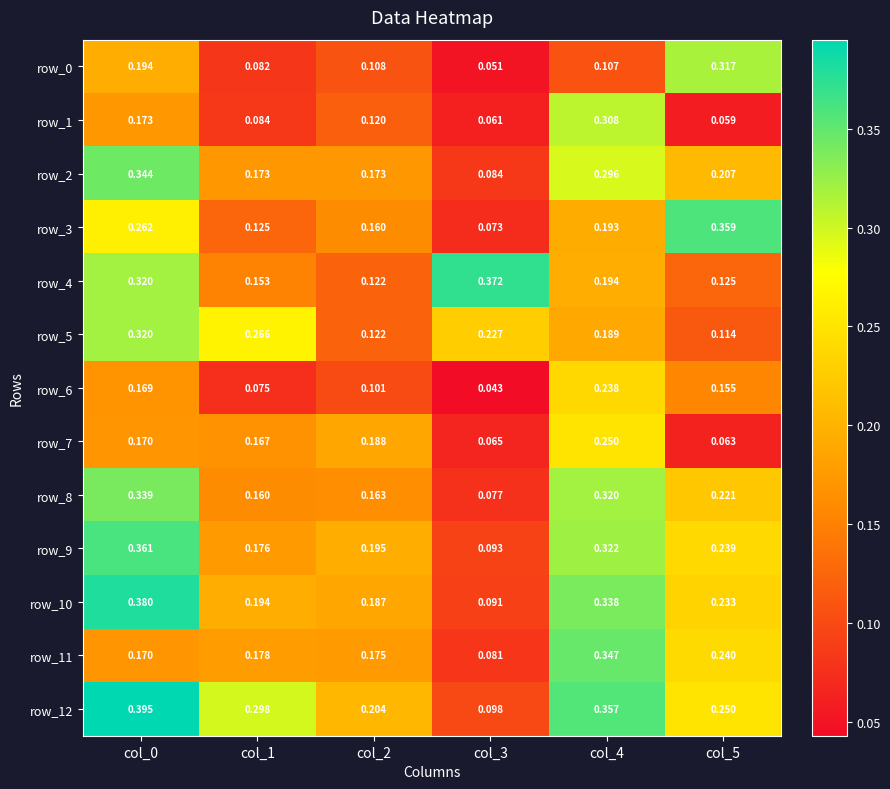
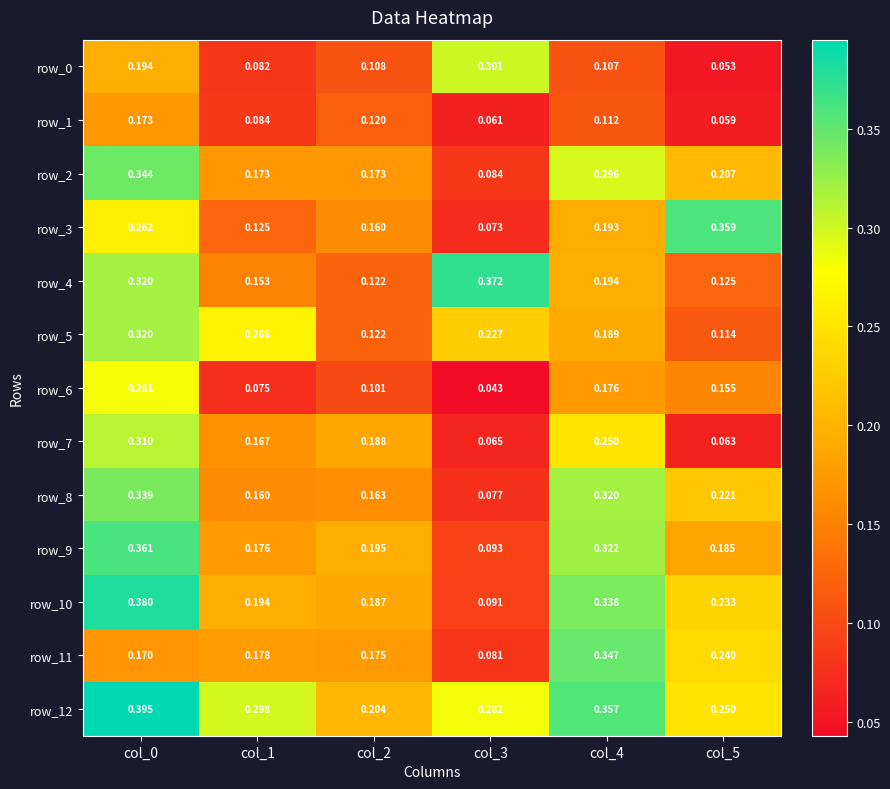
row_0, col_3: 0.051 -> 0.301
row_0, col_5: 0.317 -> 0.053
row_1, col_4: 0.308 -> 0.112
row_6, col_0: 0.169 -> 0.281
row_6, col_4: 0.238 -> 0.176
row_7, col_0: 0.170 -> 0.310
row_9, col_5: 0.239 -> 0.185
row_12, col_3: 0.098 -> 0.282
